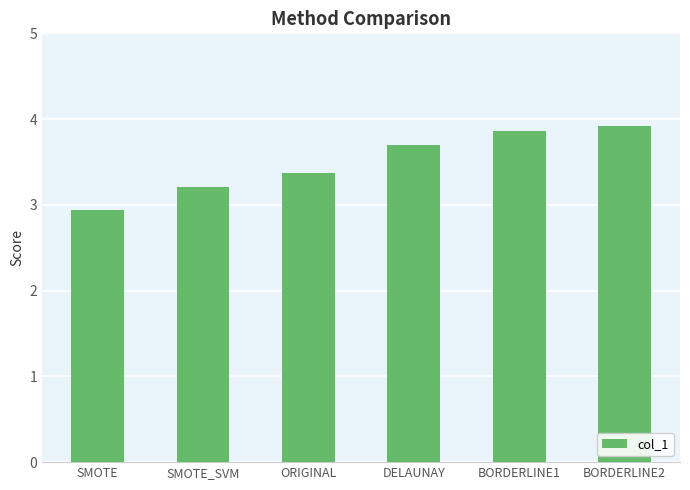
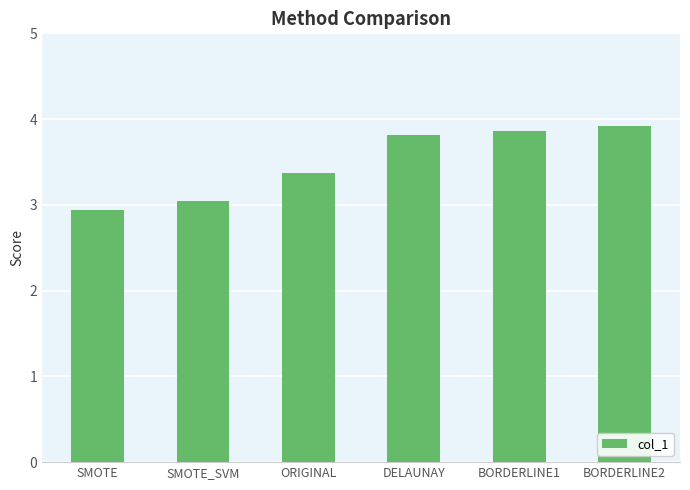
SMOTE_SVM: 3.2 -> 3.0
DELAUNAY: 3.7 -> 3.8
